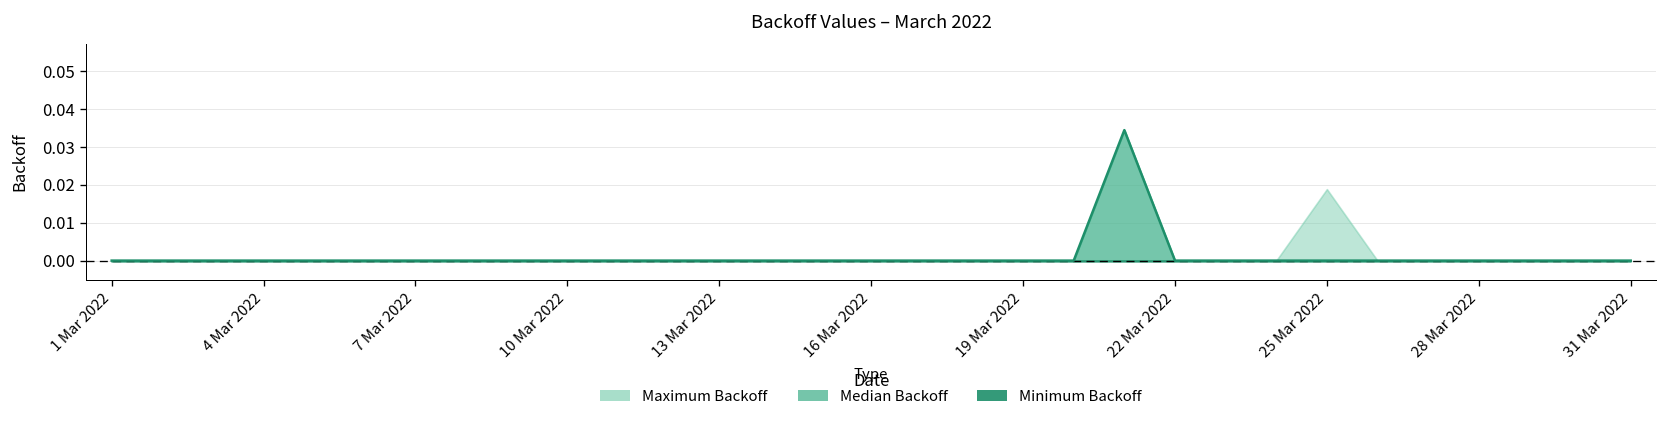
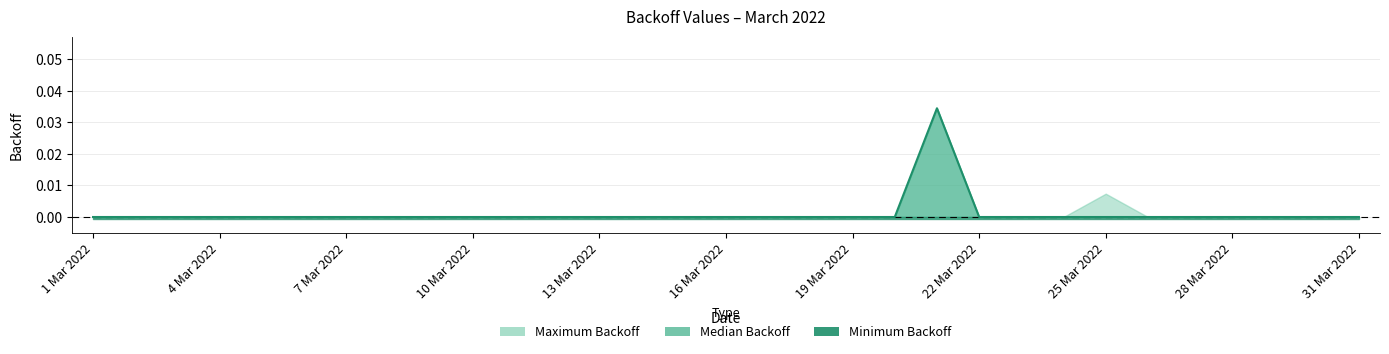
Maximum Backoff, 25 Mar 2022: 0.019 -> 0.007
